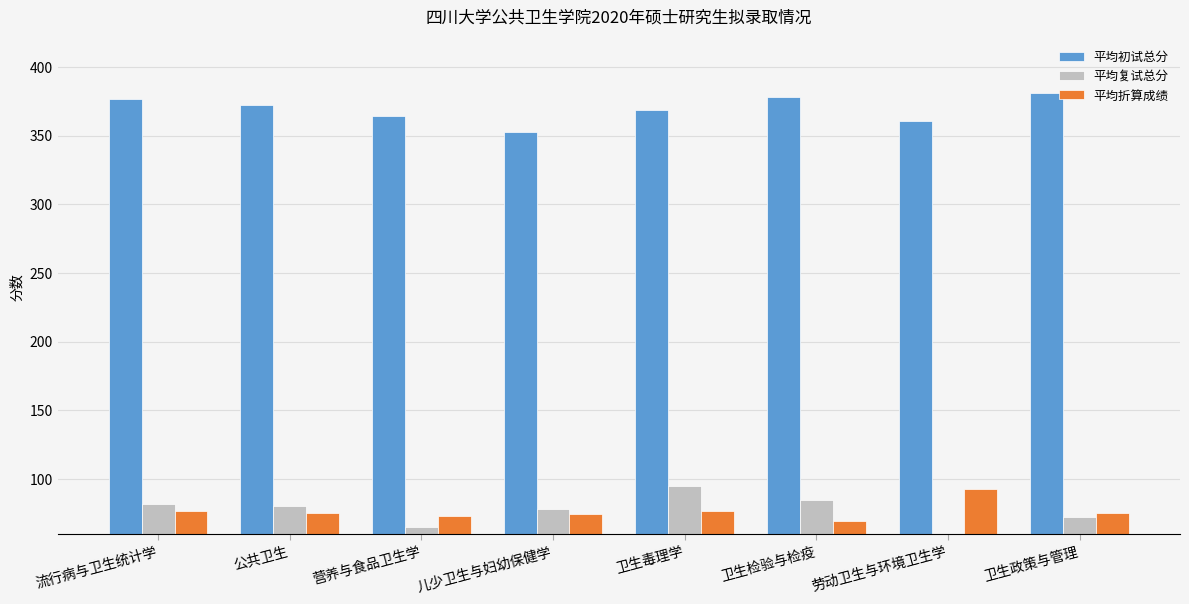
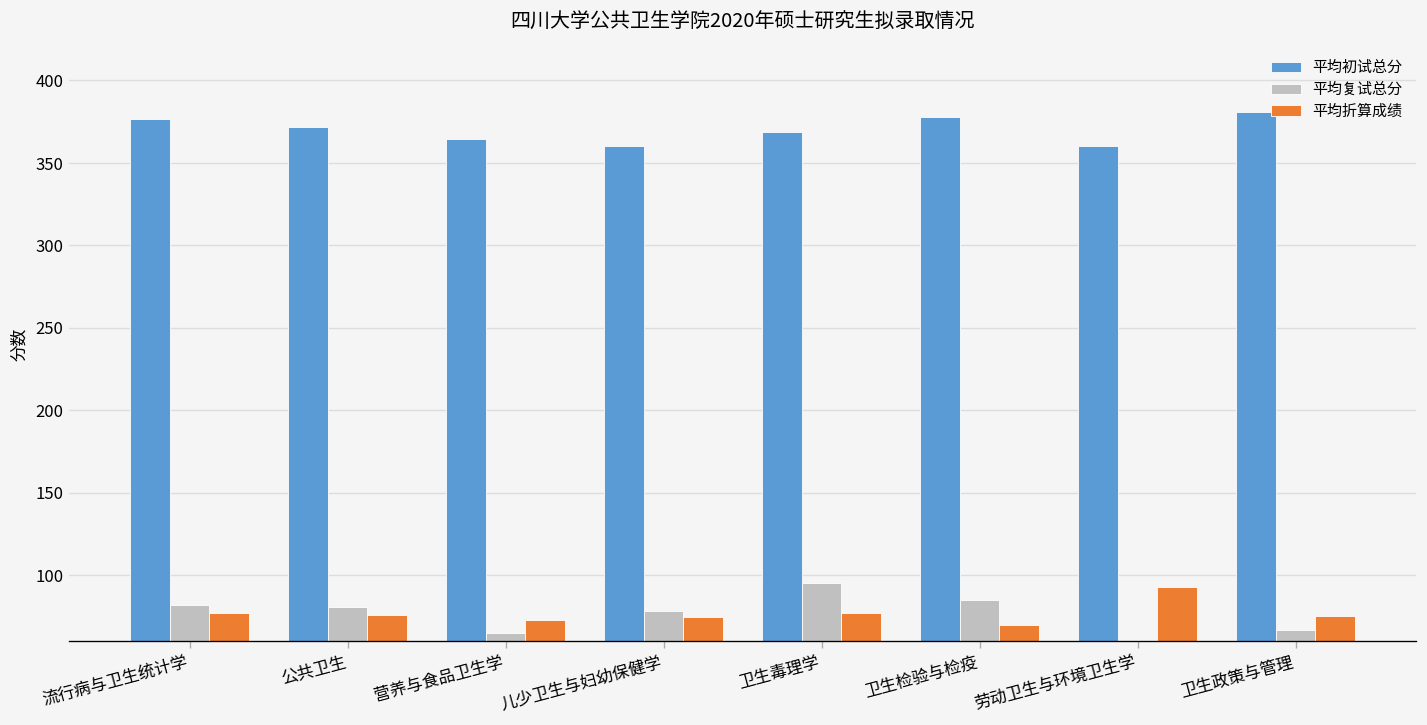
平均初试总分, 儿少卫生与妇幼保健学: 353 -> 360
平均复试总分, 卫生政策与管理: 73 -> 67
